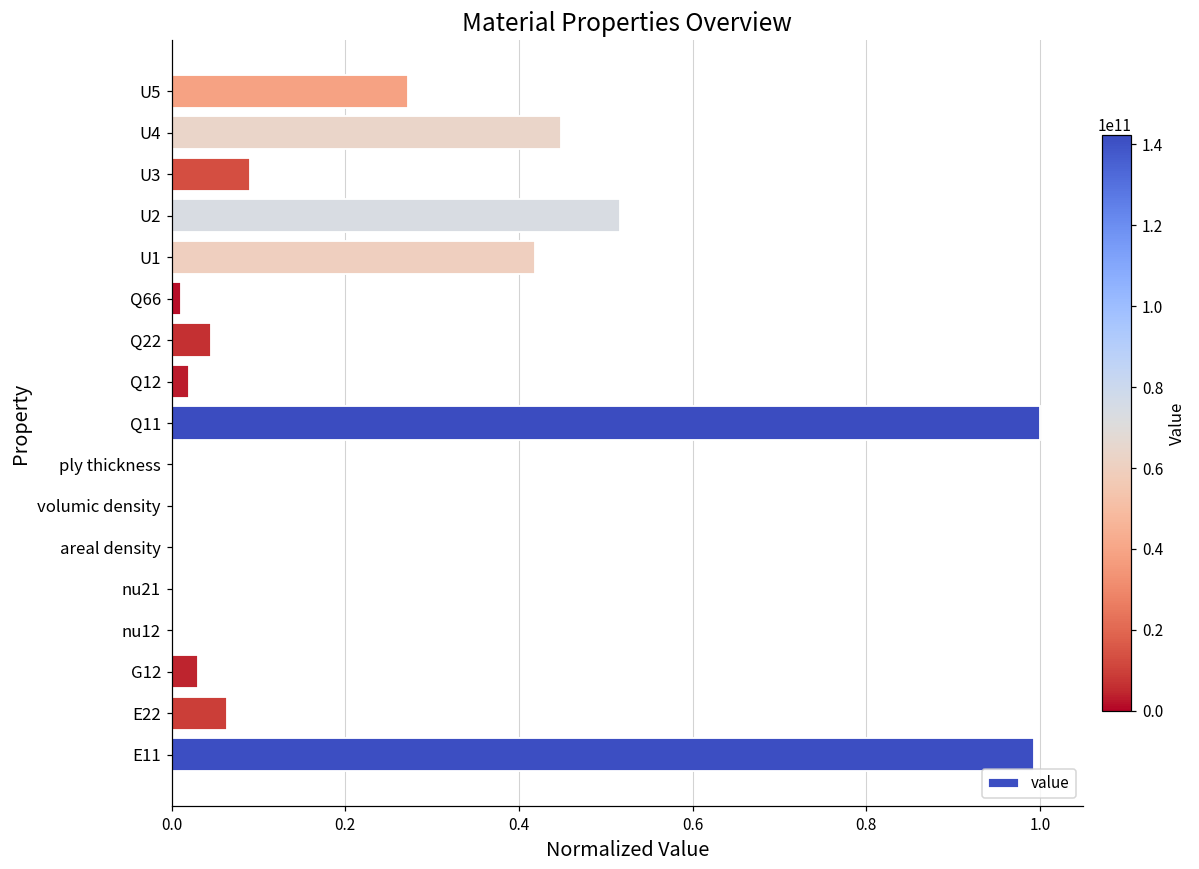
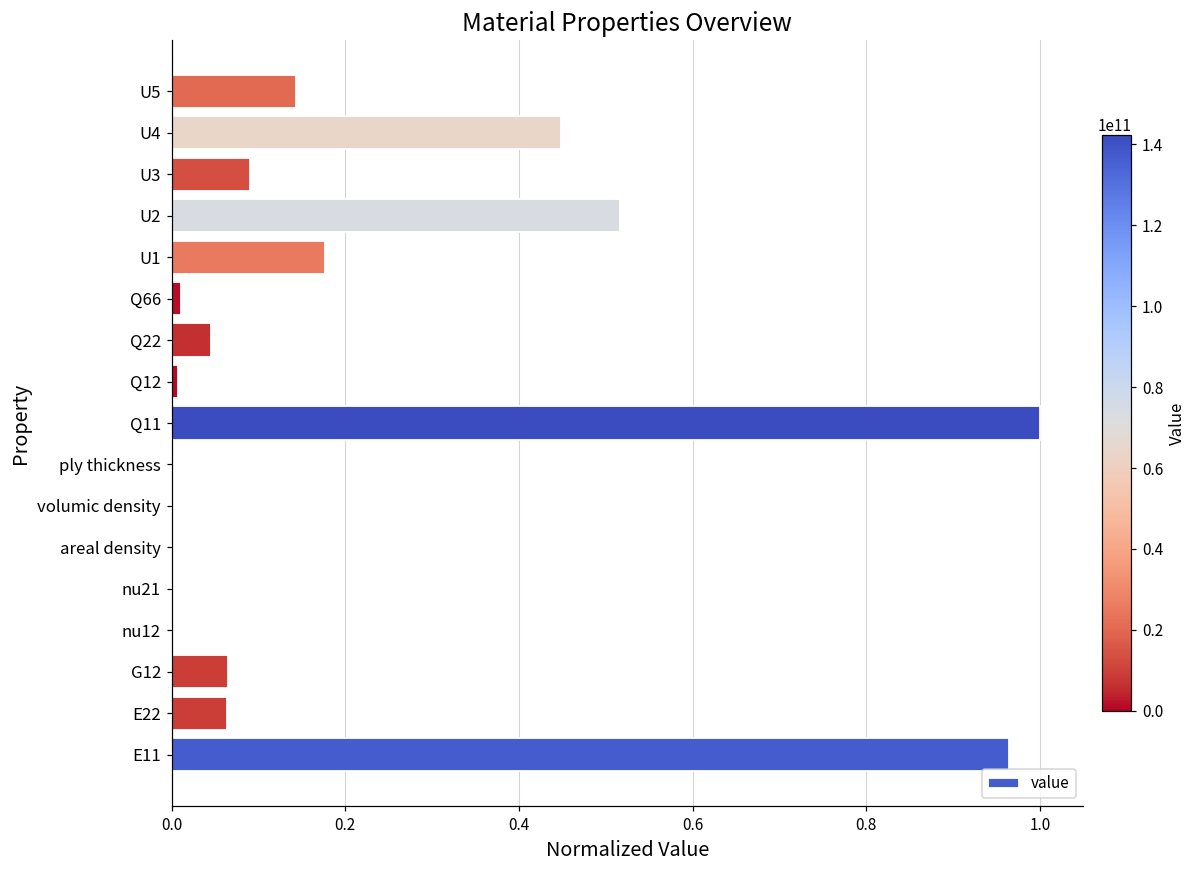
U5: 0.27 -> 0.14
U1: 0.42 -> 0.18
Q12: 0.02 -> 0.01
G12: 0.03 -> 0.06
E11: 0.99 -> 0.96
